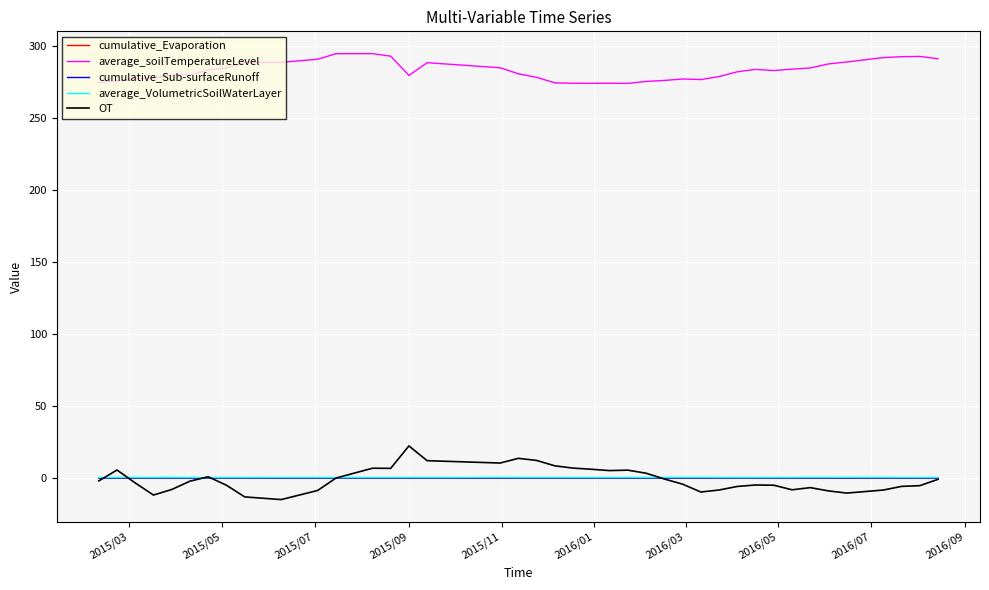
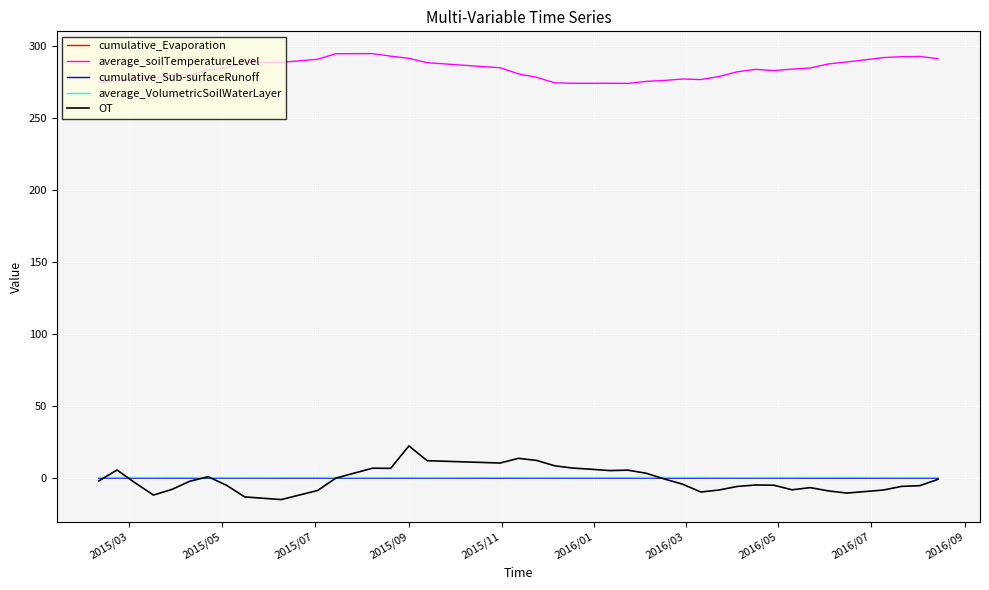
average_soilTemperatureLevel, 2015/09: 280 -> 292
